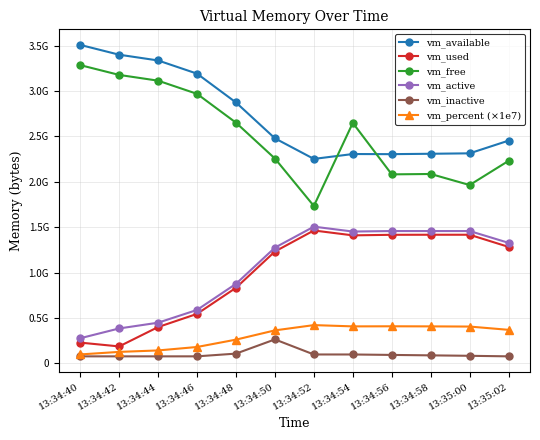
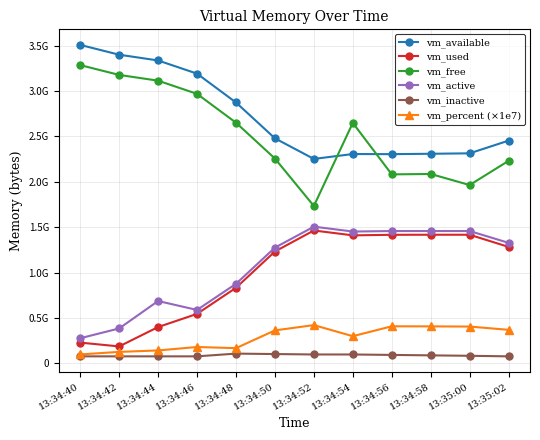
vm_active, 13:34:44: 400000000 -> 700000000
vm_percent (×1e7), 13:34:48: 300000000 -> 200000000
vm_inactive, 13:34:50: 300000000 -> 100000000
vm_percent (×1e7), 13:34:54: 400000000 -> 300000000
